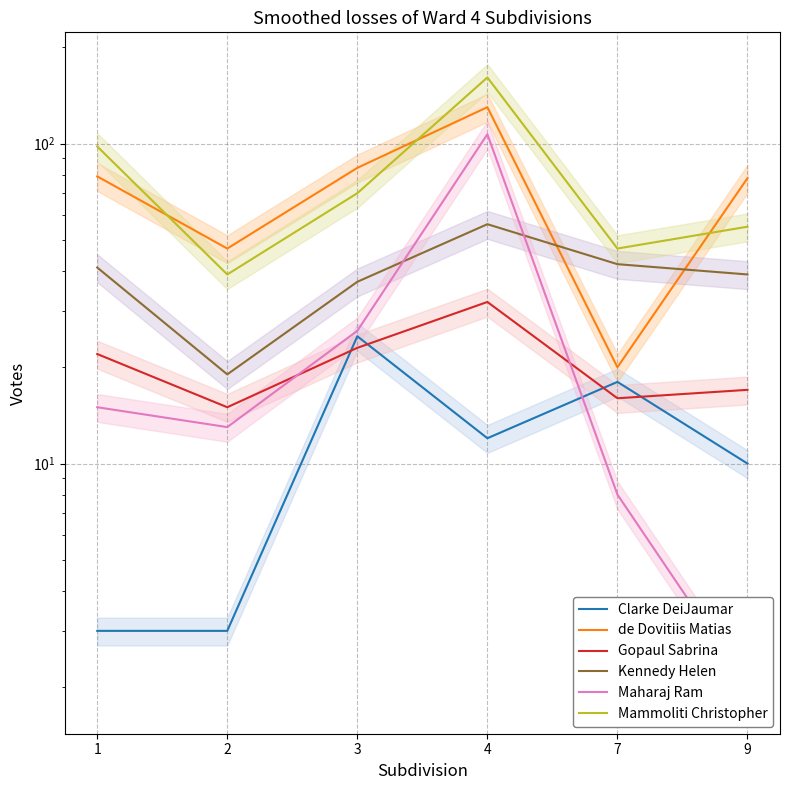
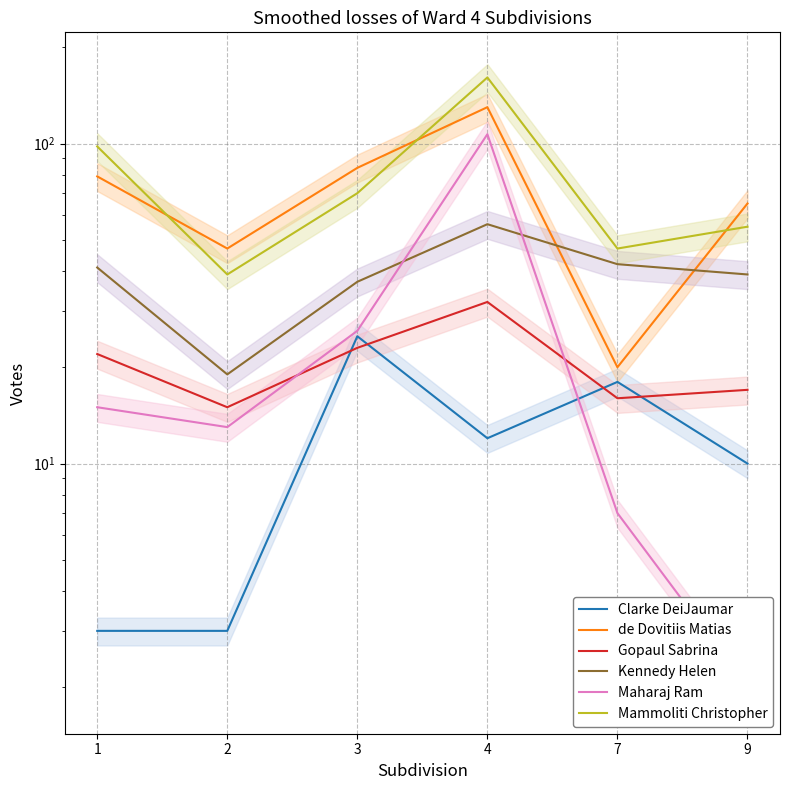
Maharaj Ram, 7: 8 -> 7
de Dovitiis Matias, 9: 78 -> 65
